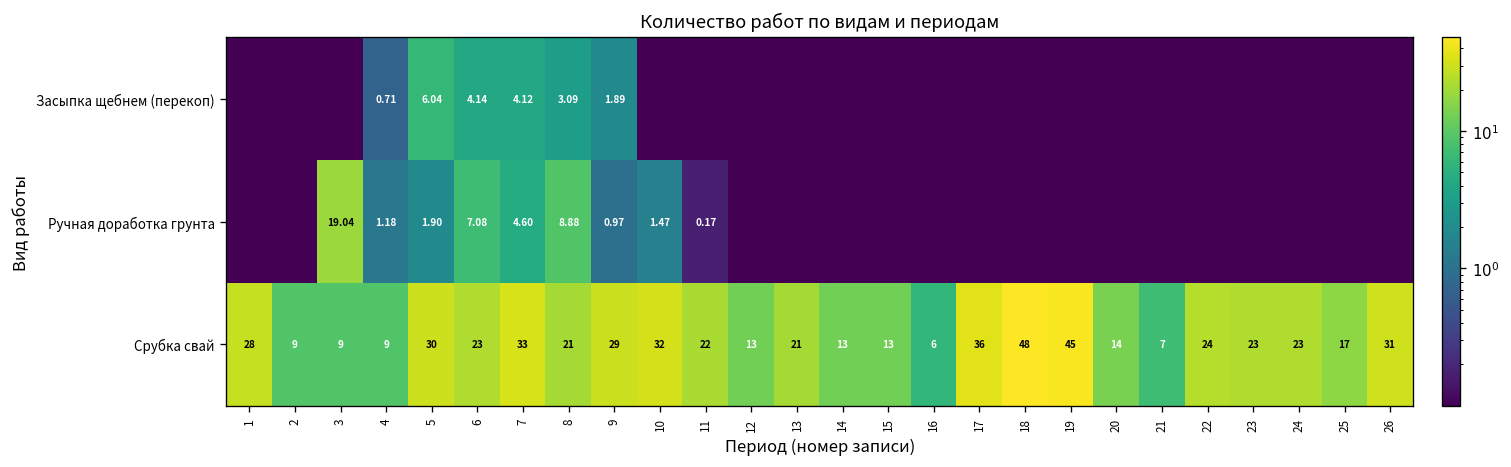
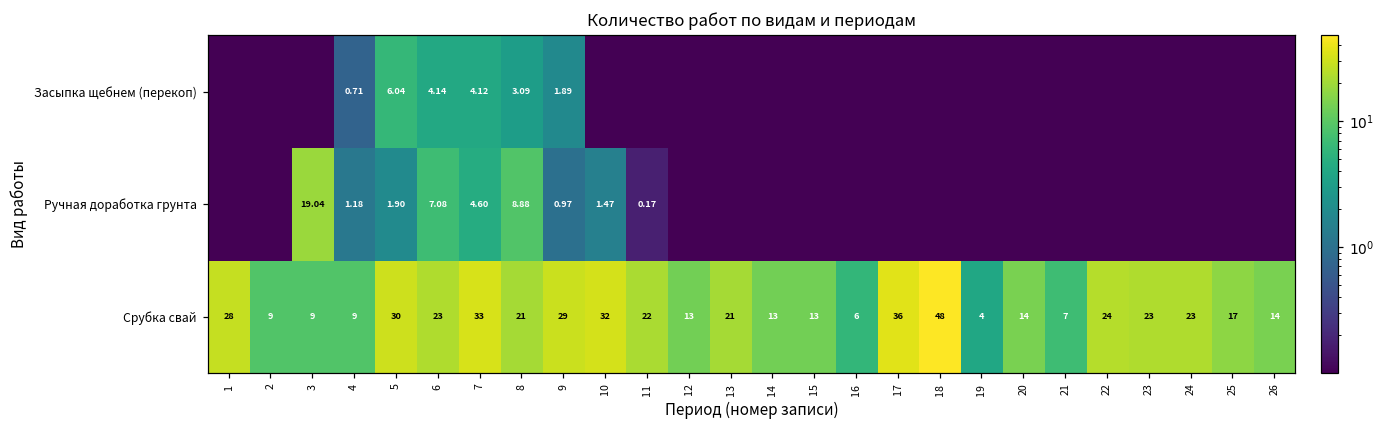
Срубка свай, 19: 45 -> 4
Срубка свай, 26: 31 -> 14
